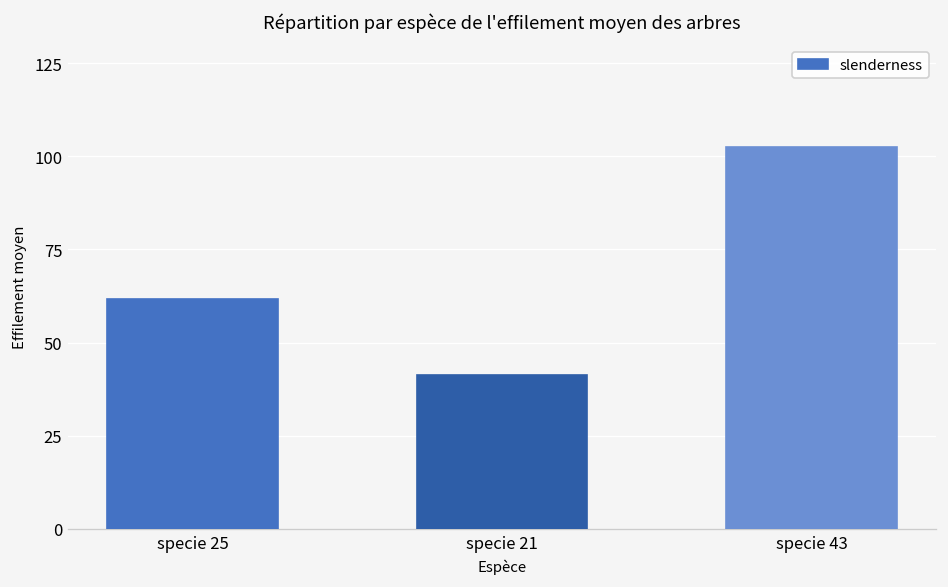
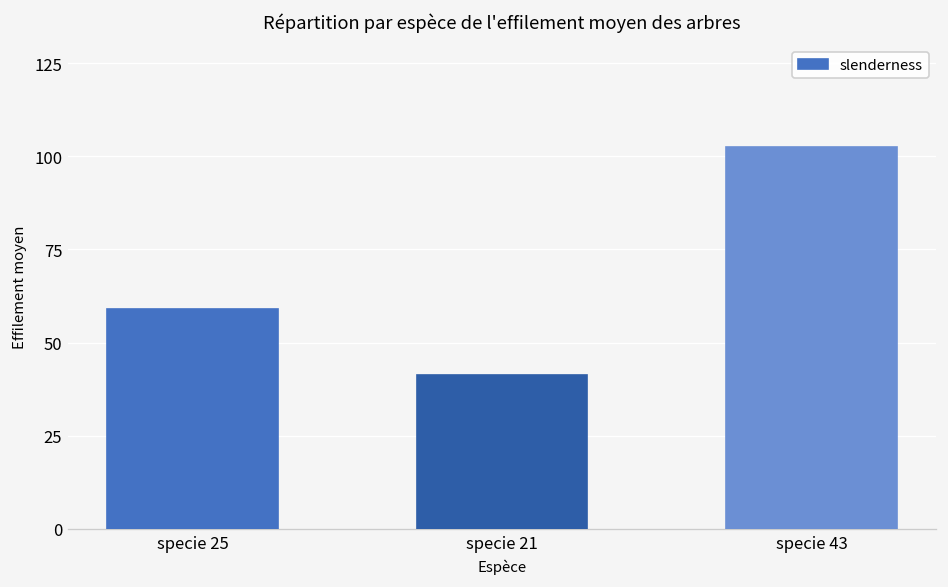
specie 25: 62 -> 59
